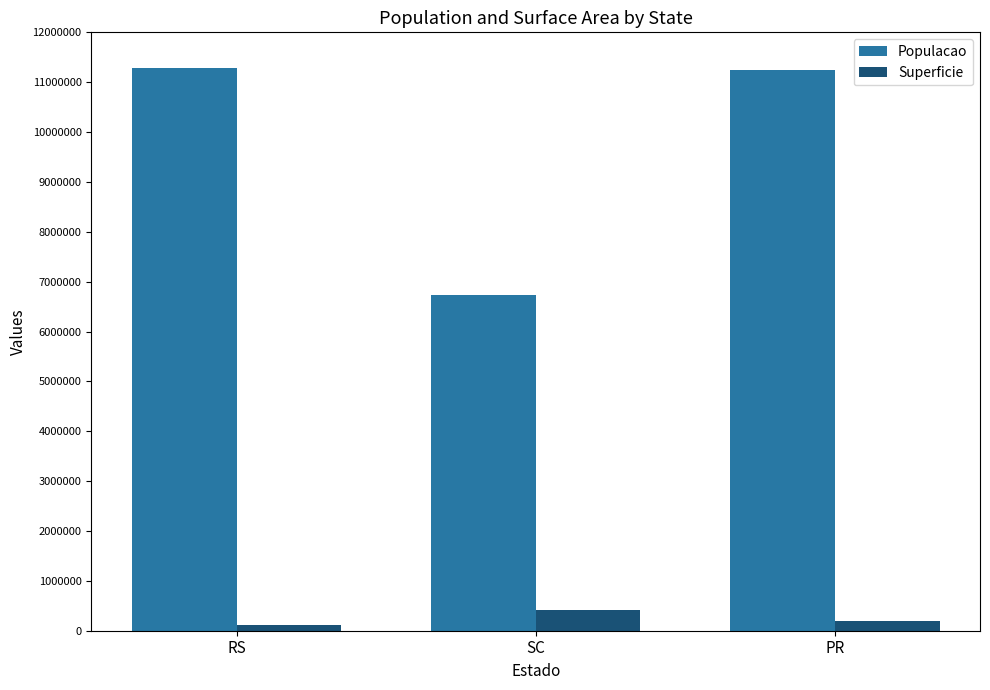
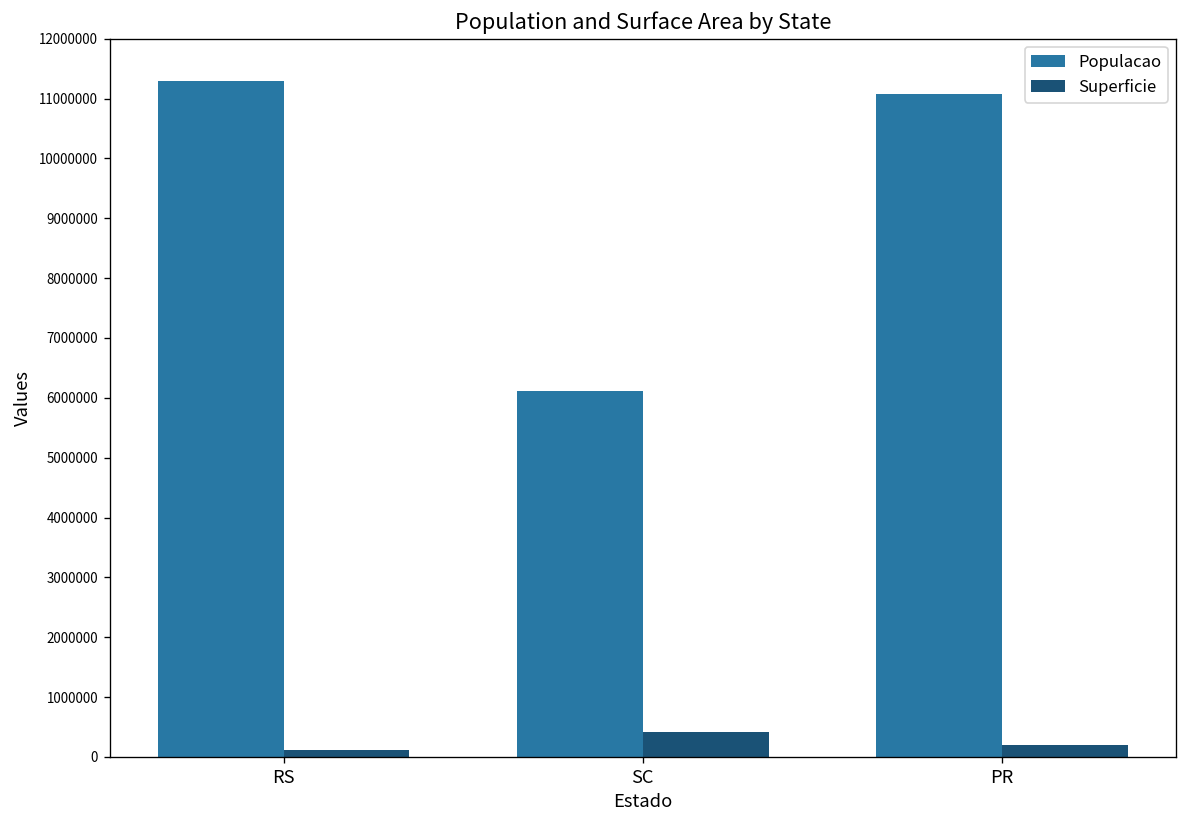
Populacao, SC: 6700000 -> 6100000
Populacao, PR: 11200000 -> 11100000
